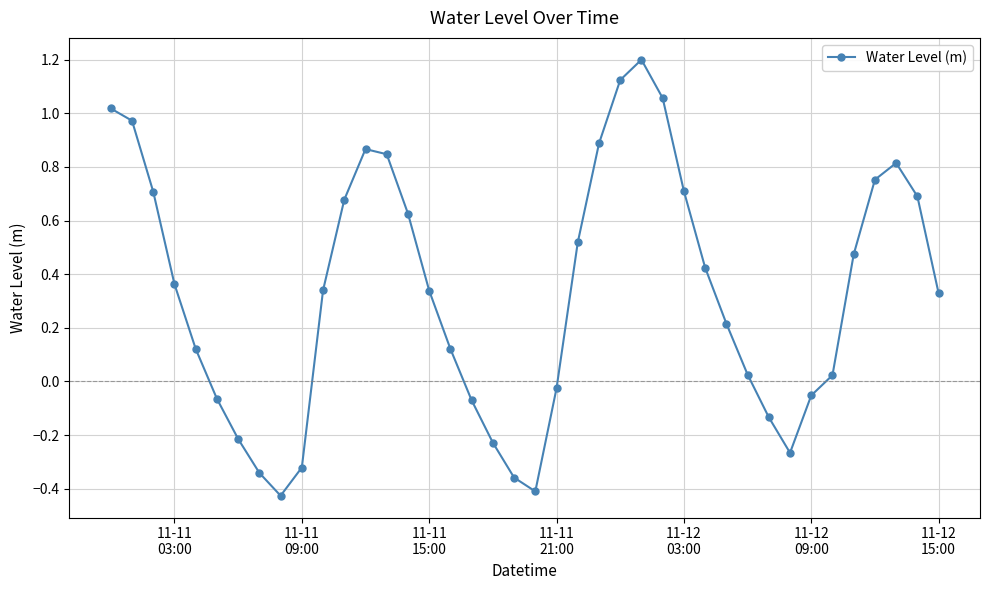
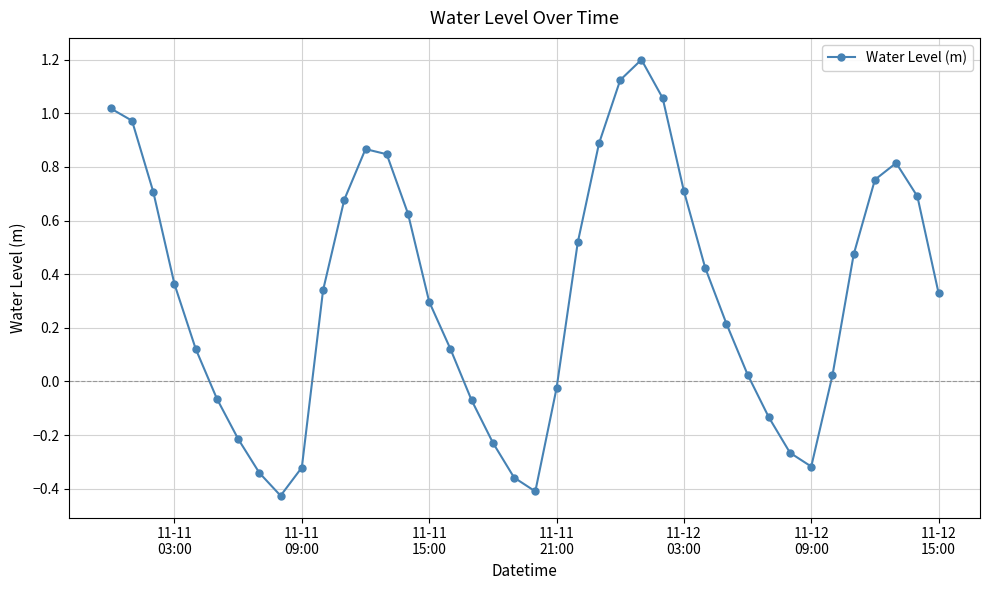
11-11 15:00: 0.34 -> 0.30
11-12 09:00: -0.05 -> -0.32
